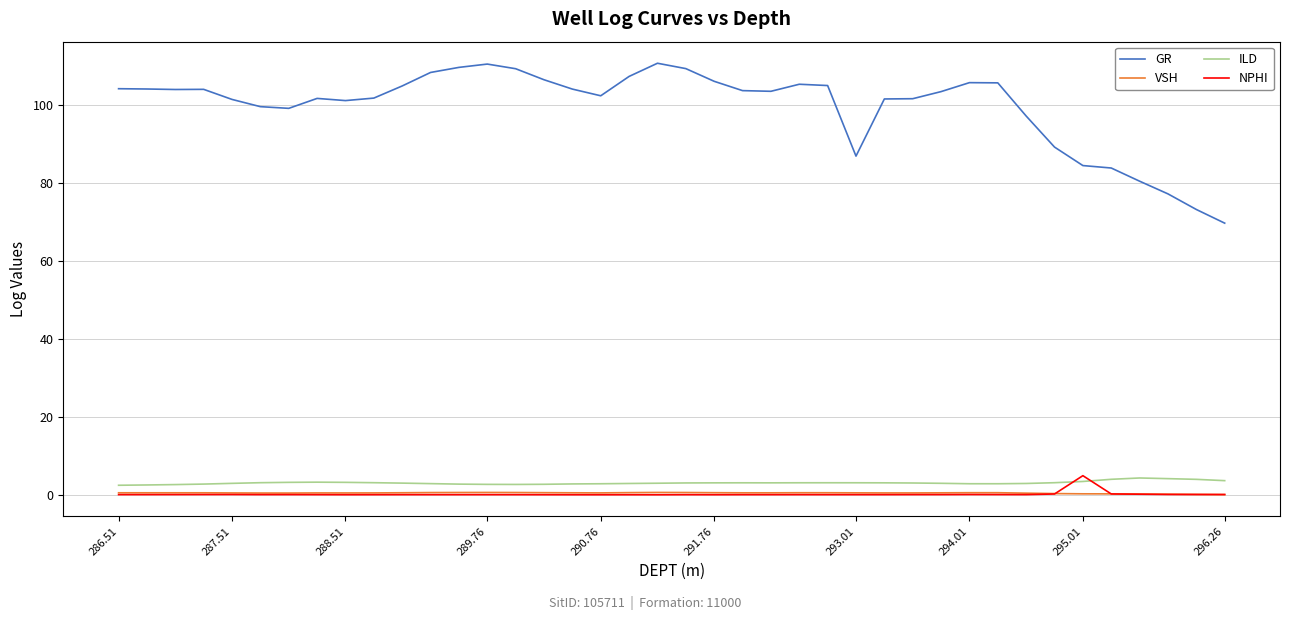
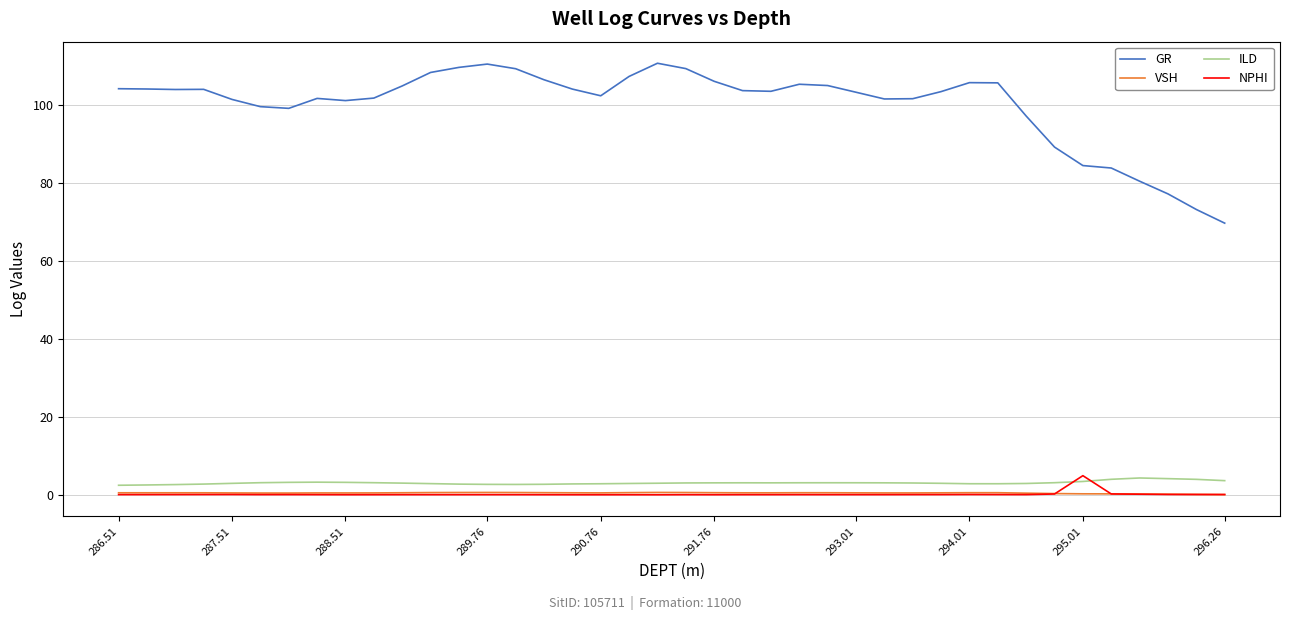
GR, 293.01: 87 -> 103
